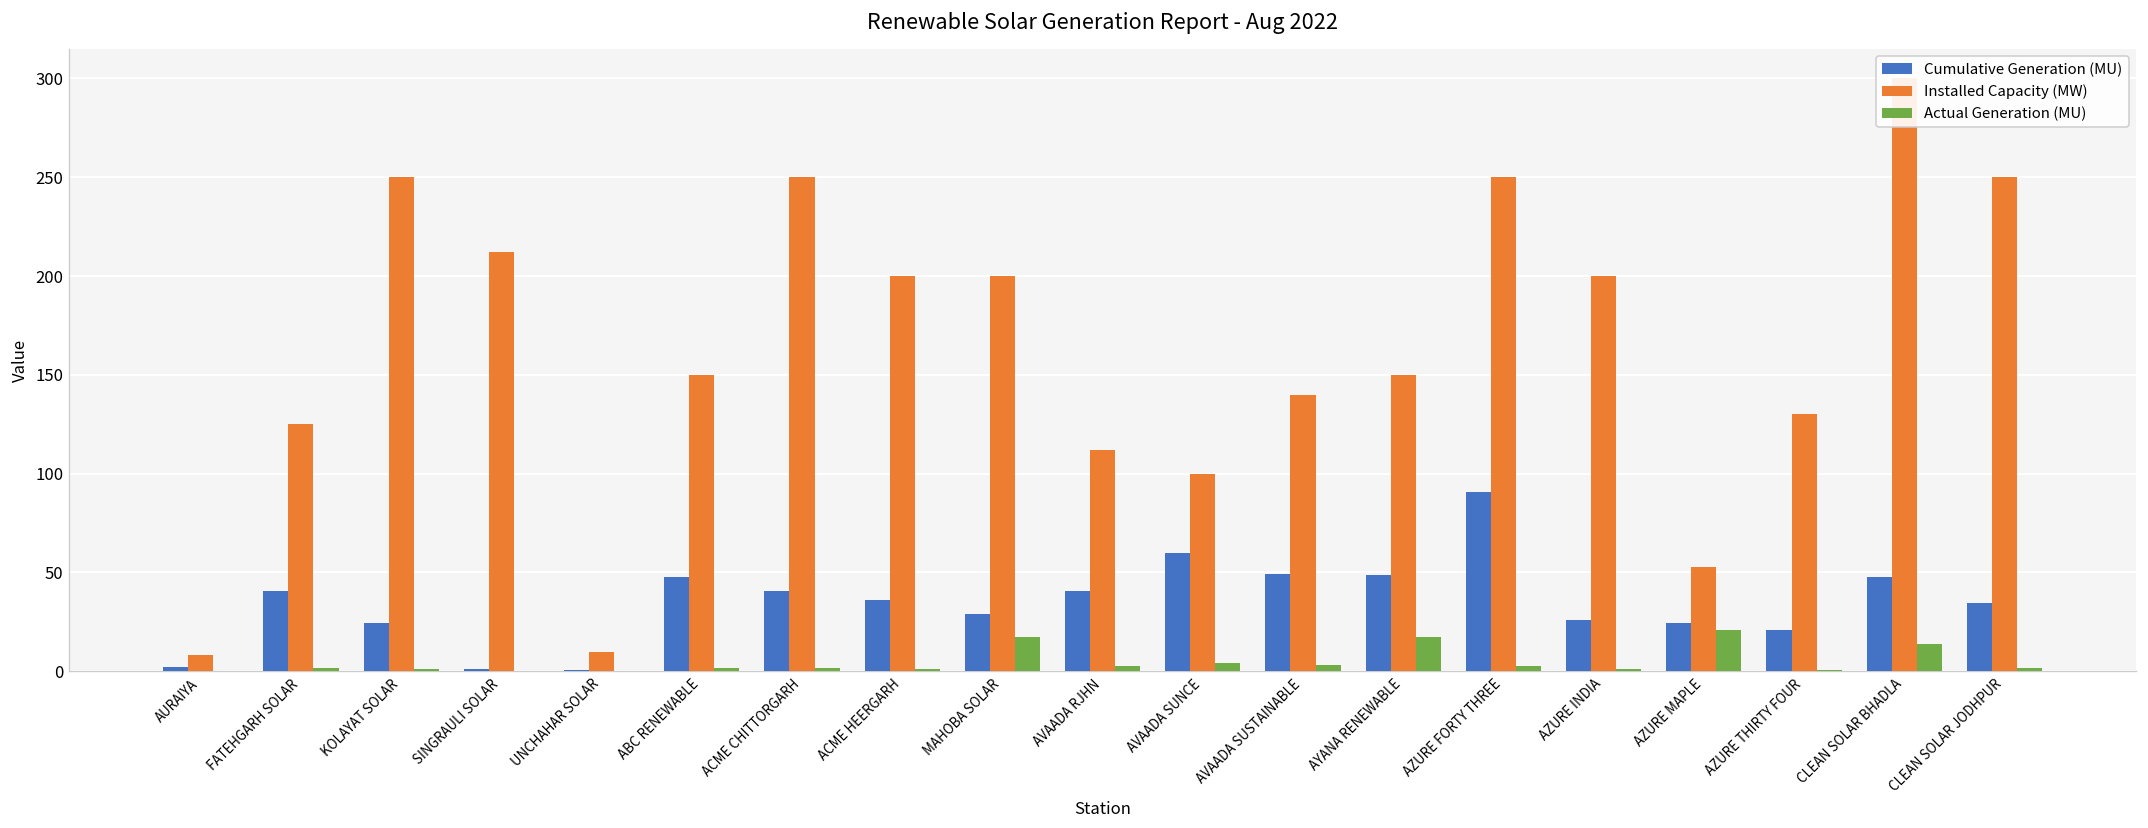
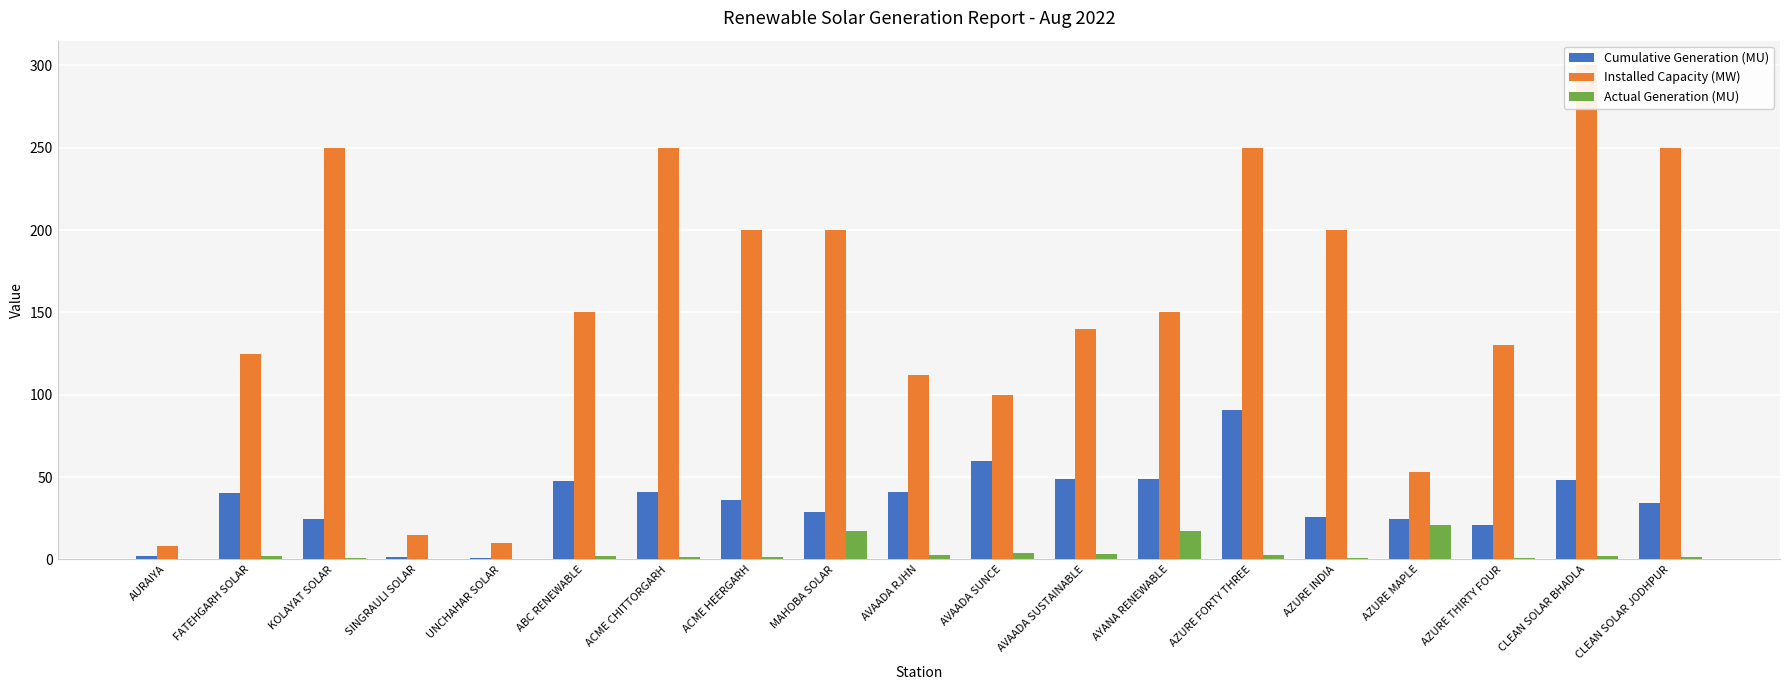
Installed Capacity (MW), SINGRAULI SOLAR: 212 -> 15
Actual Generation (MU), CLEAN SOLAR BHADLA: 14 -> 2
